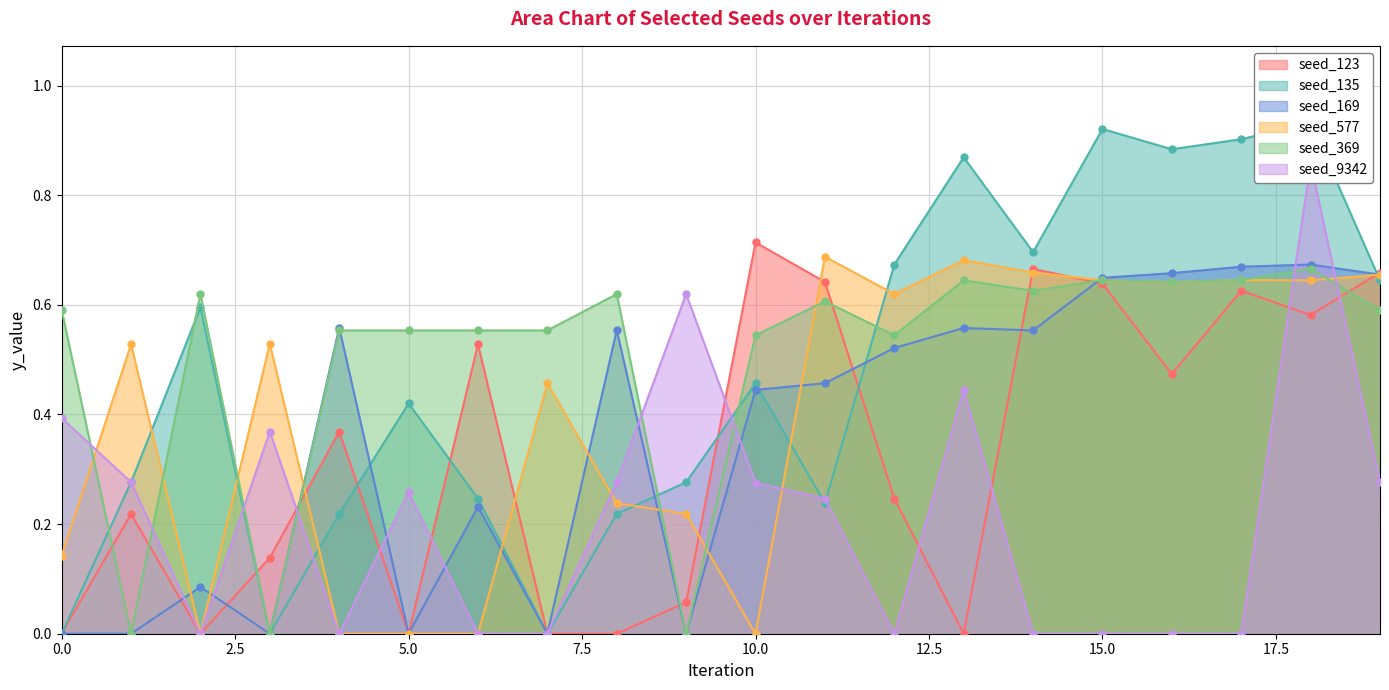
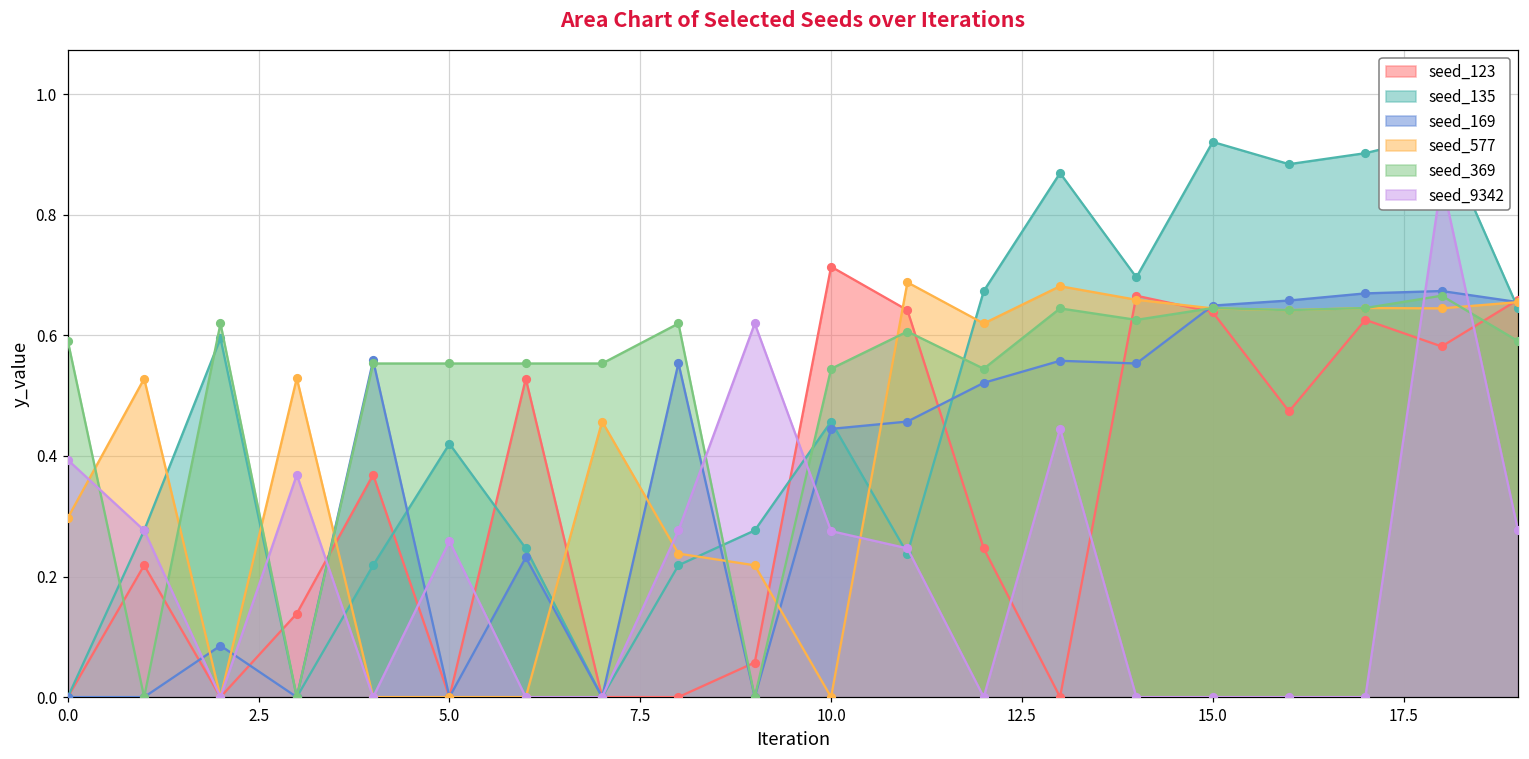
seed_577, 0.0: 0.14 -> 0.30
